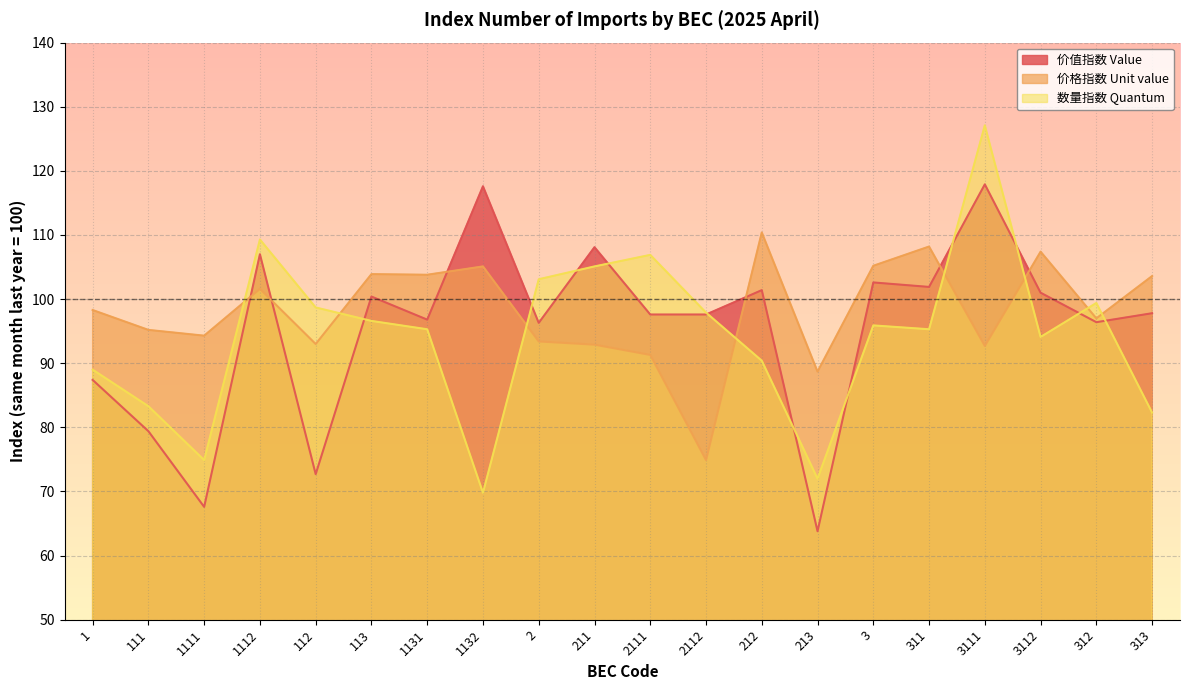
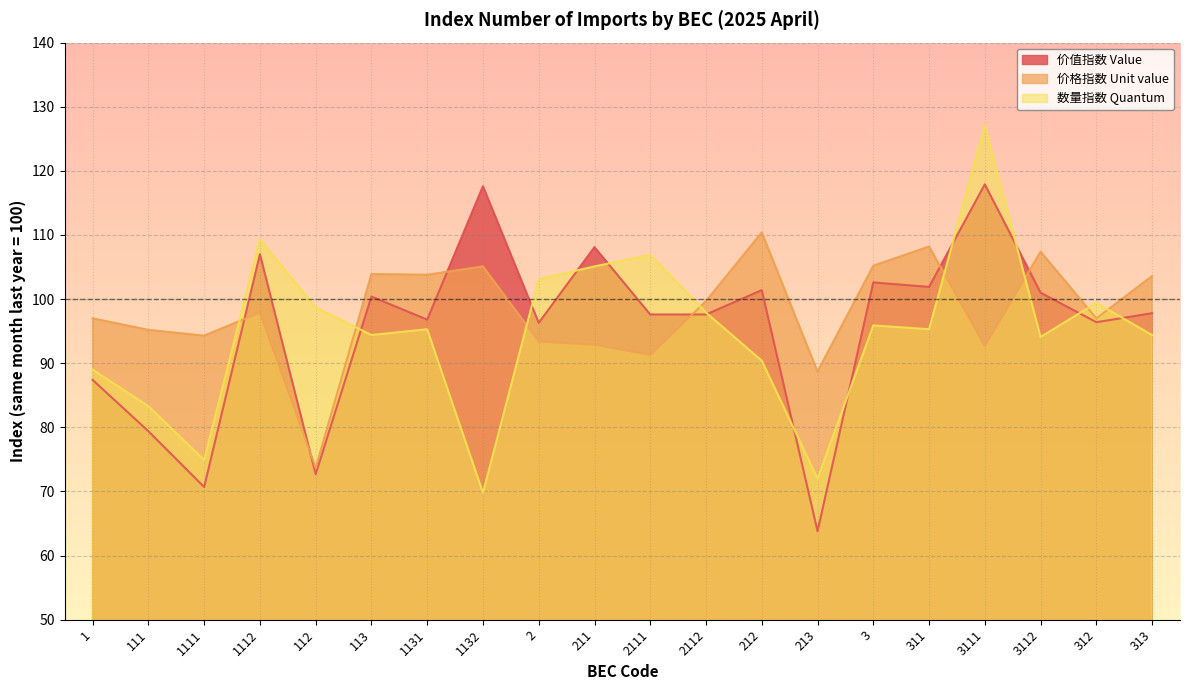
价格指数 Unit value, 1: 98 -> 97
价值指数 Value, 1111: 68 -> 71
价格指数 Unit value, 1112: 102 -> 98
价格指数 Unit value, 112: 93 -> 74
数量指数 Quantum, 113: 97 -> 94
价格指数 Unit value, 2112: 75 -> 100
数量指数 Quantum, 313: 82 -> 94
